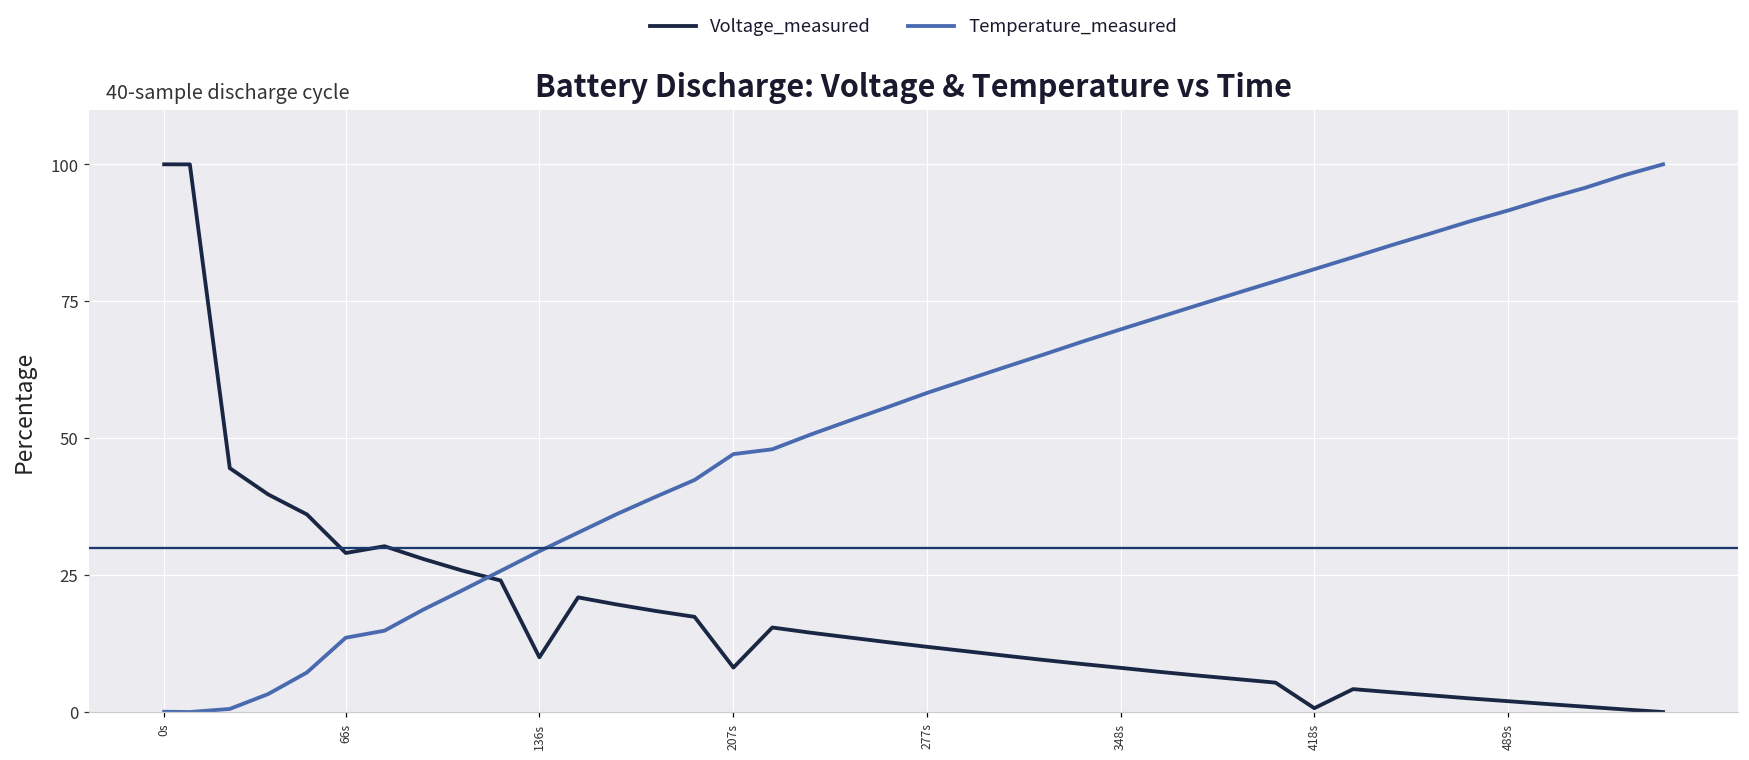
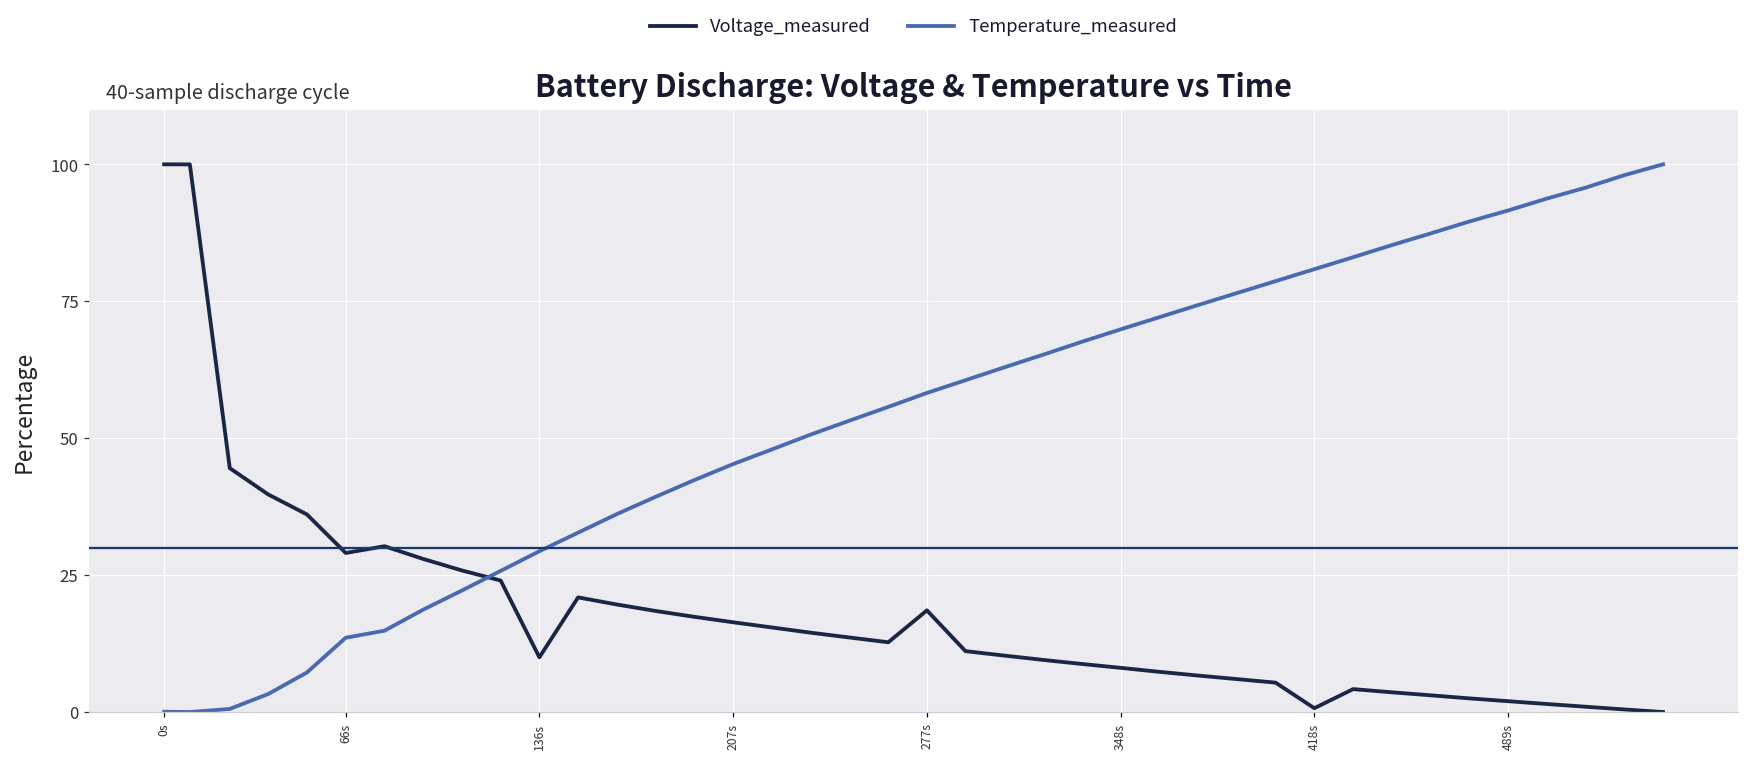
Voltage_measured, 207s: 8 -> 16
Temperature_measured, 207s: 47 -> 45
Voltage_measured, 277s: 12 -> 19
